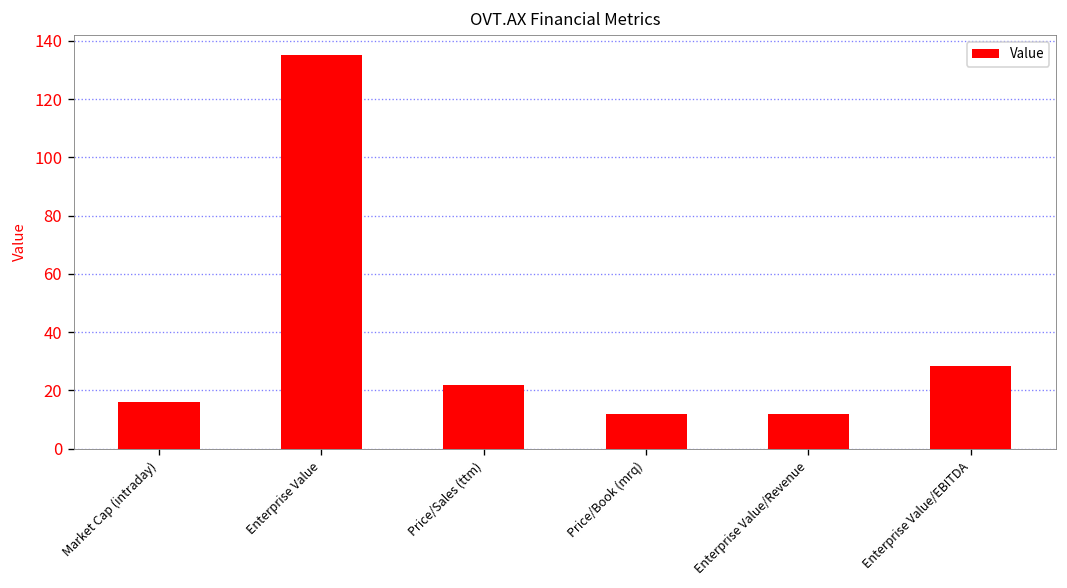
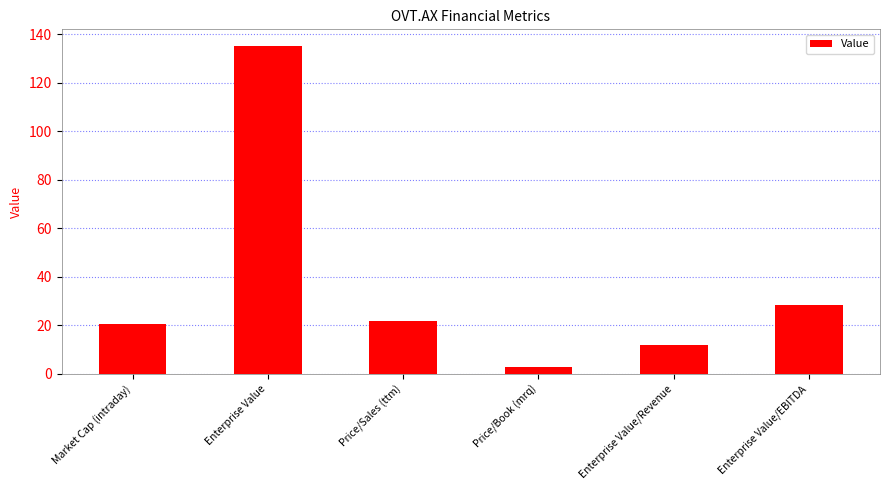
Market Cap (intraday): 16 -> 21
Price/Book (mrq): 12 -> 3
